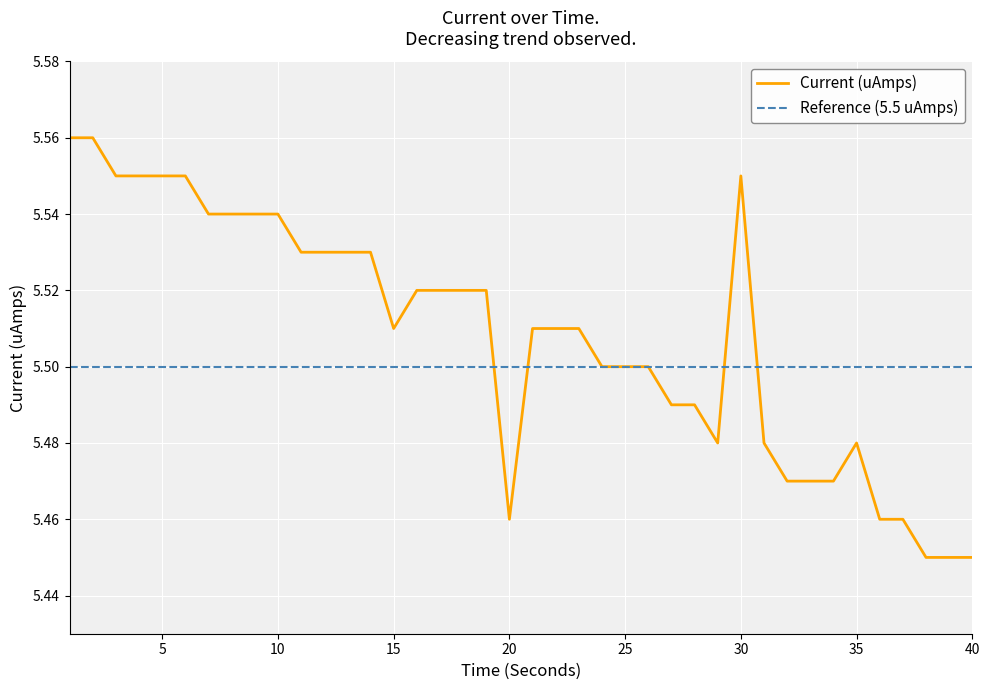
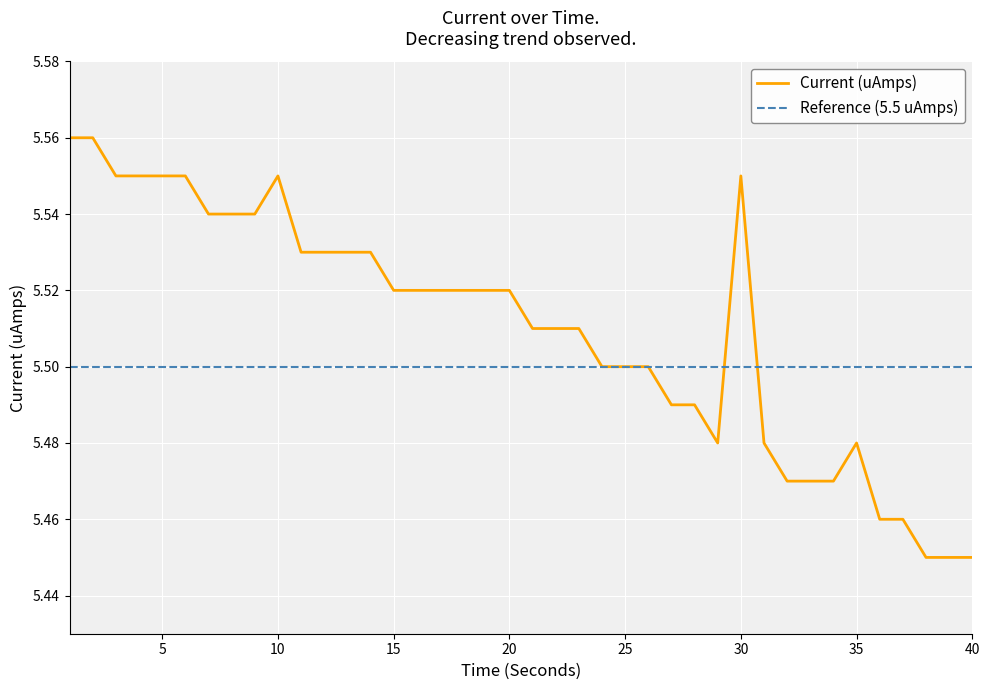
10: 5.54 -> 5.55
15: 5.51 -> 5.52
20: 5.46 -> 5.52
